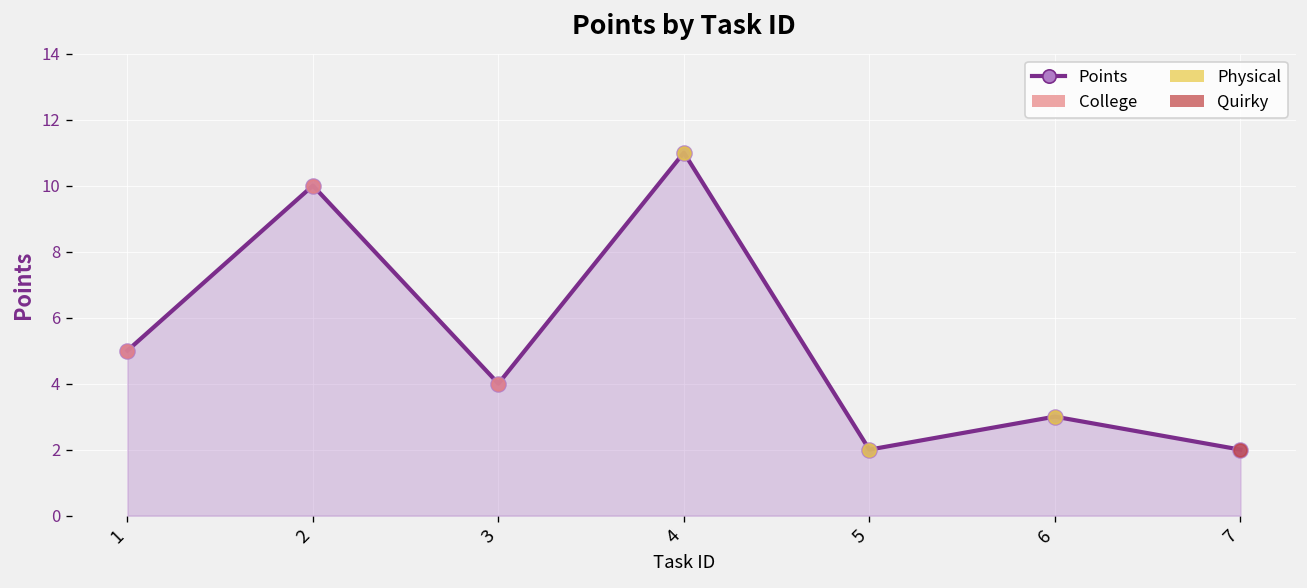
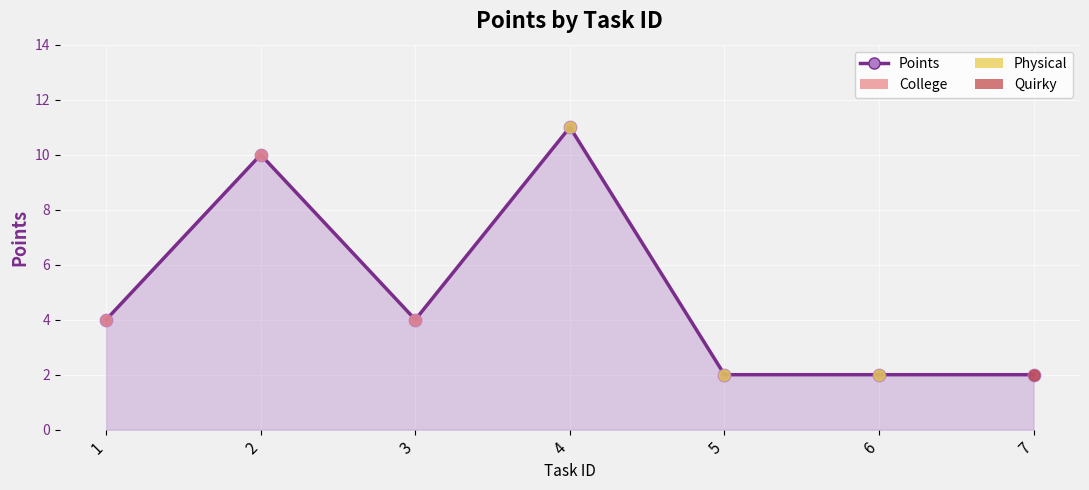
Points, 1: 5 -> 4
Points, 6: 3 -> 2
